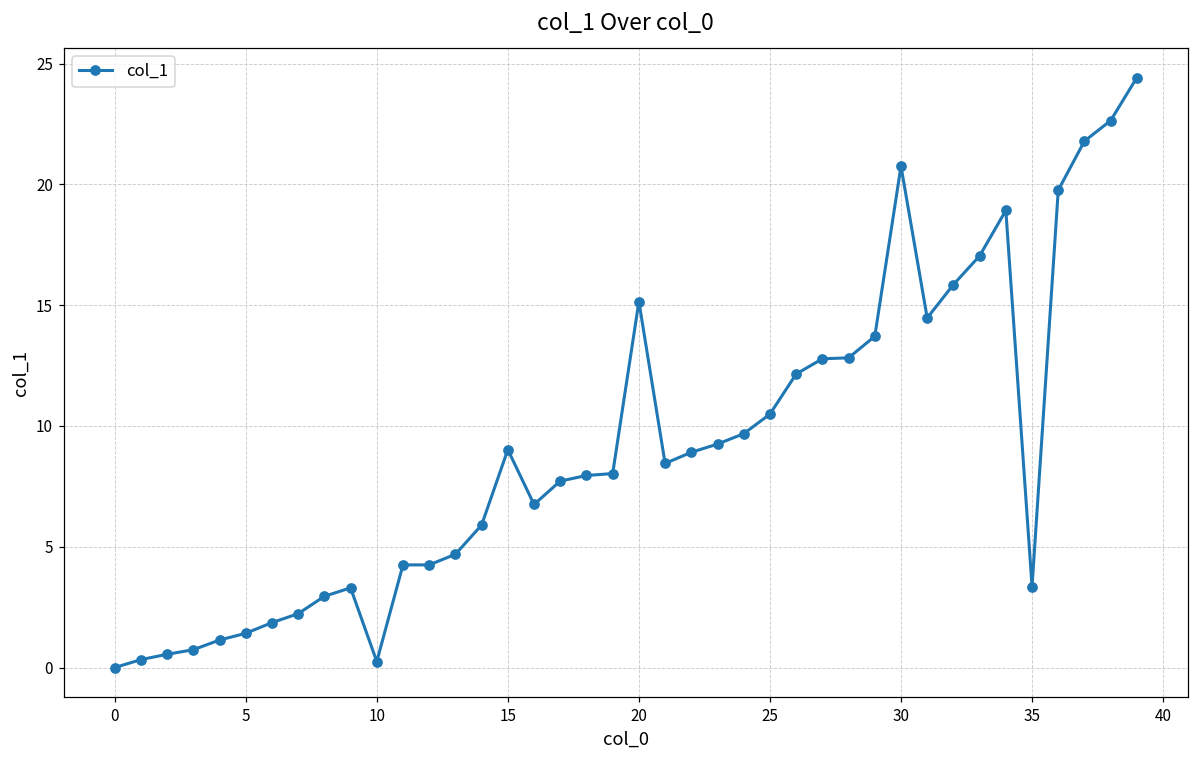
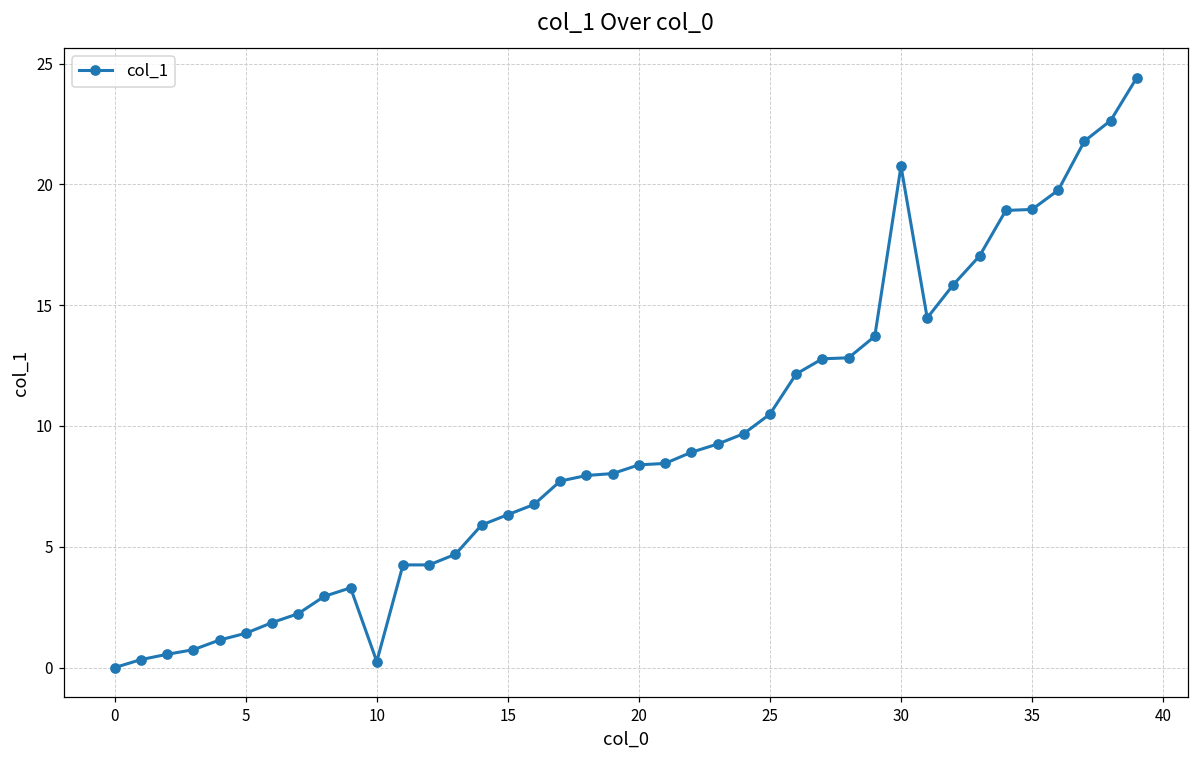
15: 9.0 -> 6.3
20: 15.2 -> 8.4
35: 3.4 -> 19.0
